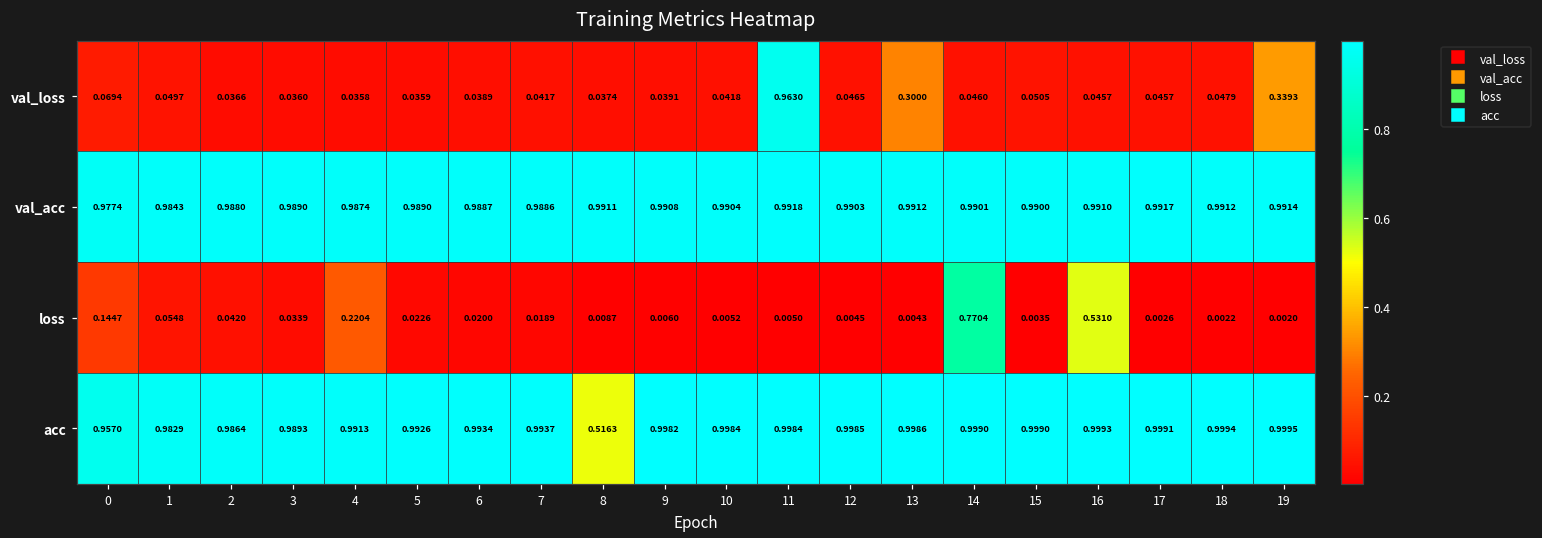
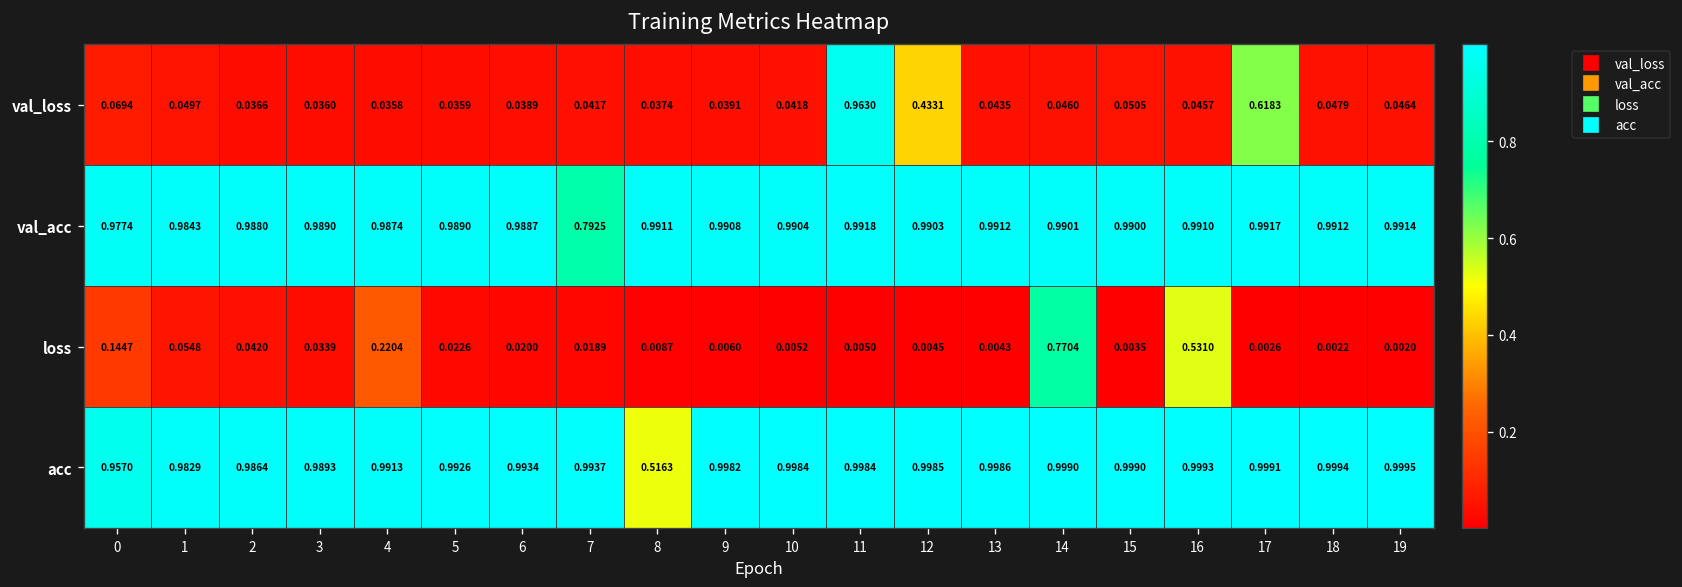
val_loss, 12: 0.0465 -> 0.4331
val_loss, 13: 0.3000 -> 0.0435
val_loss, 17: 0.0457 -> 0.6183
val_loss, 19: 0.3393 -> 0.0464
val_acc, 7: 0.9886 -> 0.7925
